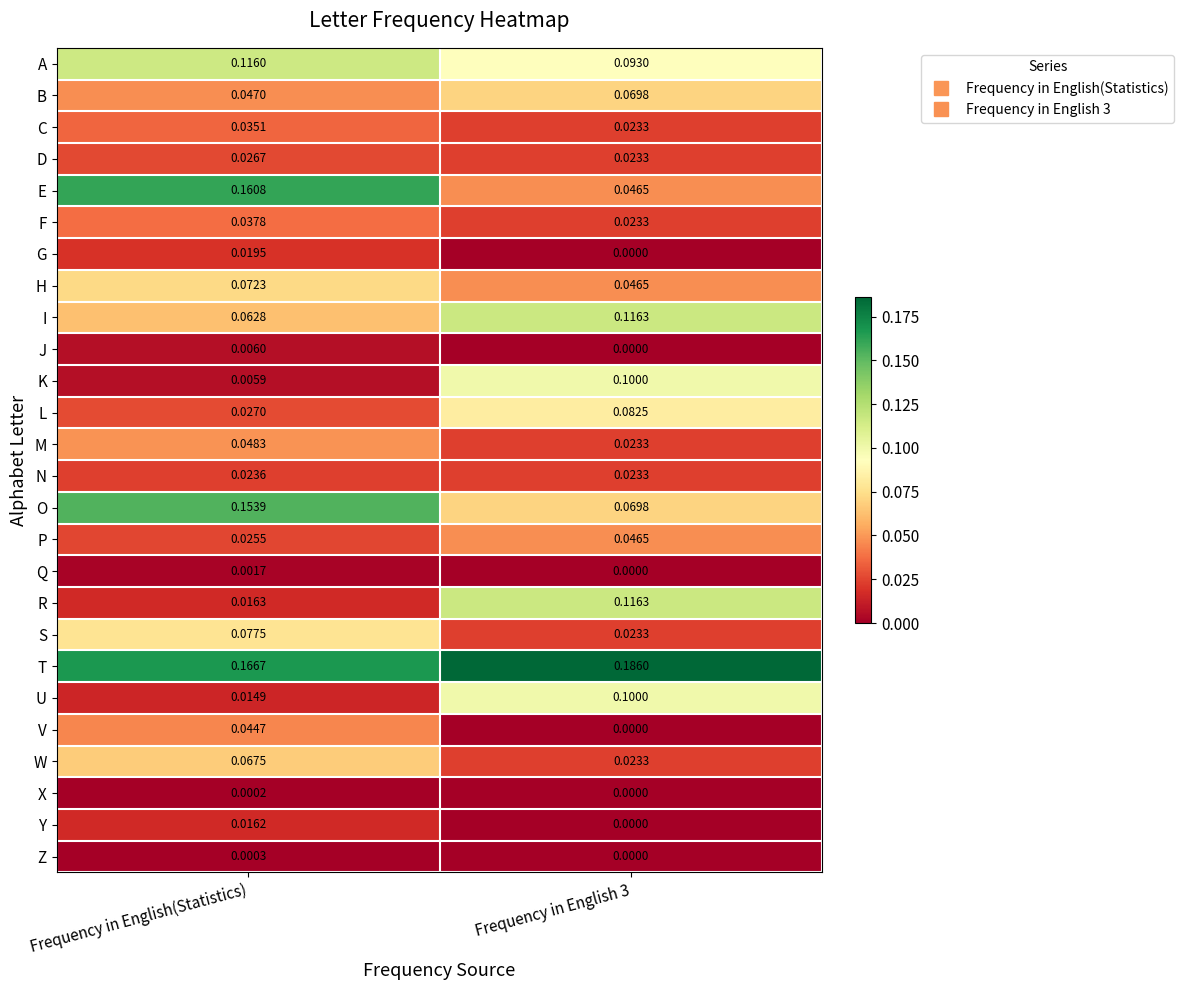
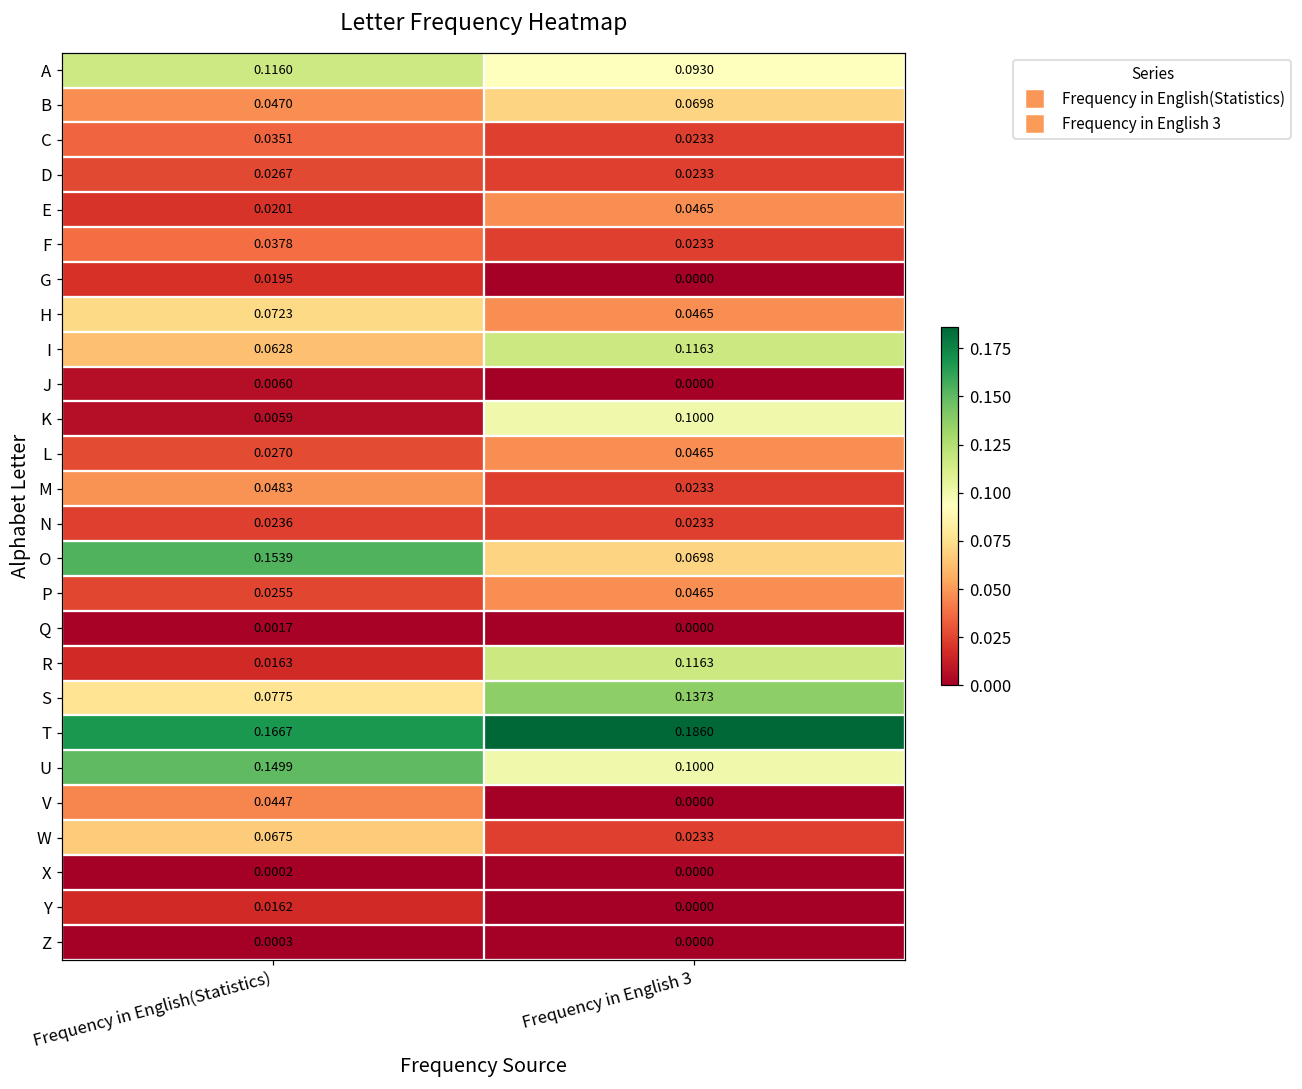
E, Frequency in English(Statistics): 0.1608 -> 0.0201
L, Frequency in English 3: 0.0825 -> 0.0465
S, Frequency in English 3: 0.0233 -> 0.1373
U, Frequency in English(Statistics): 0.0149 -> 0.1499
